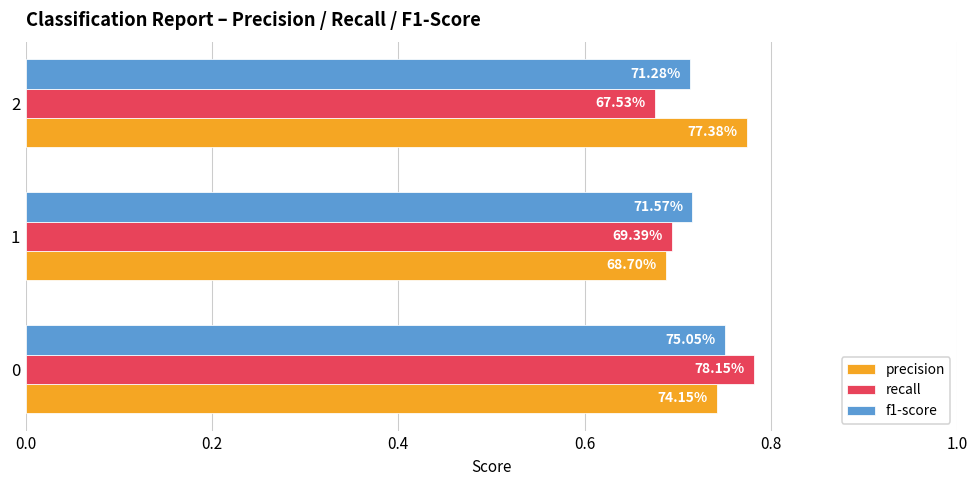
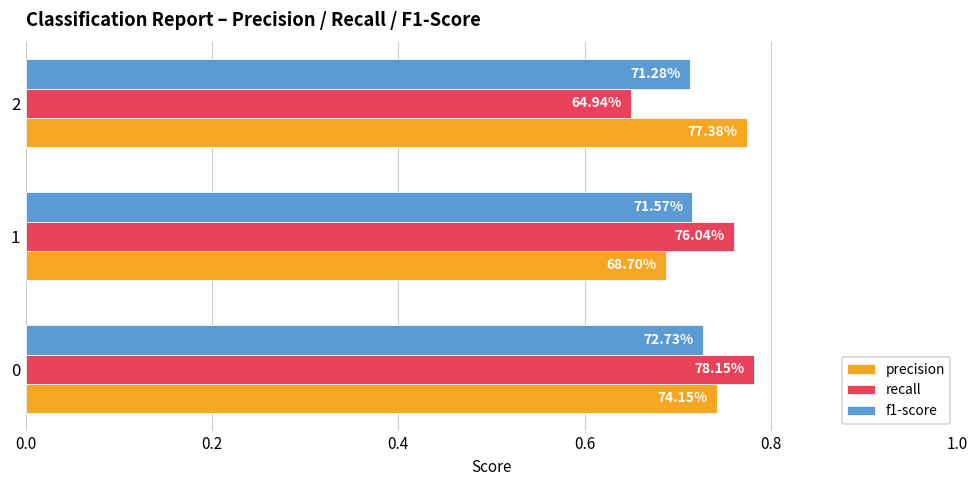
recall, 2: 67.53% -> 64.94%
recall, 1: 69.39% -> 76.04%
f1-score, 0: 75.05% -> 72.73%
